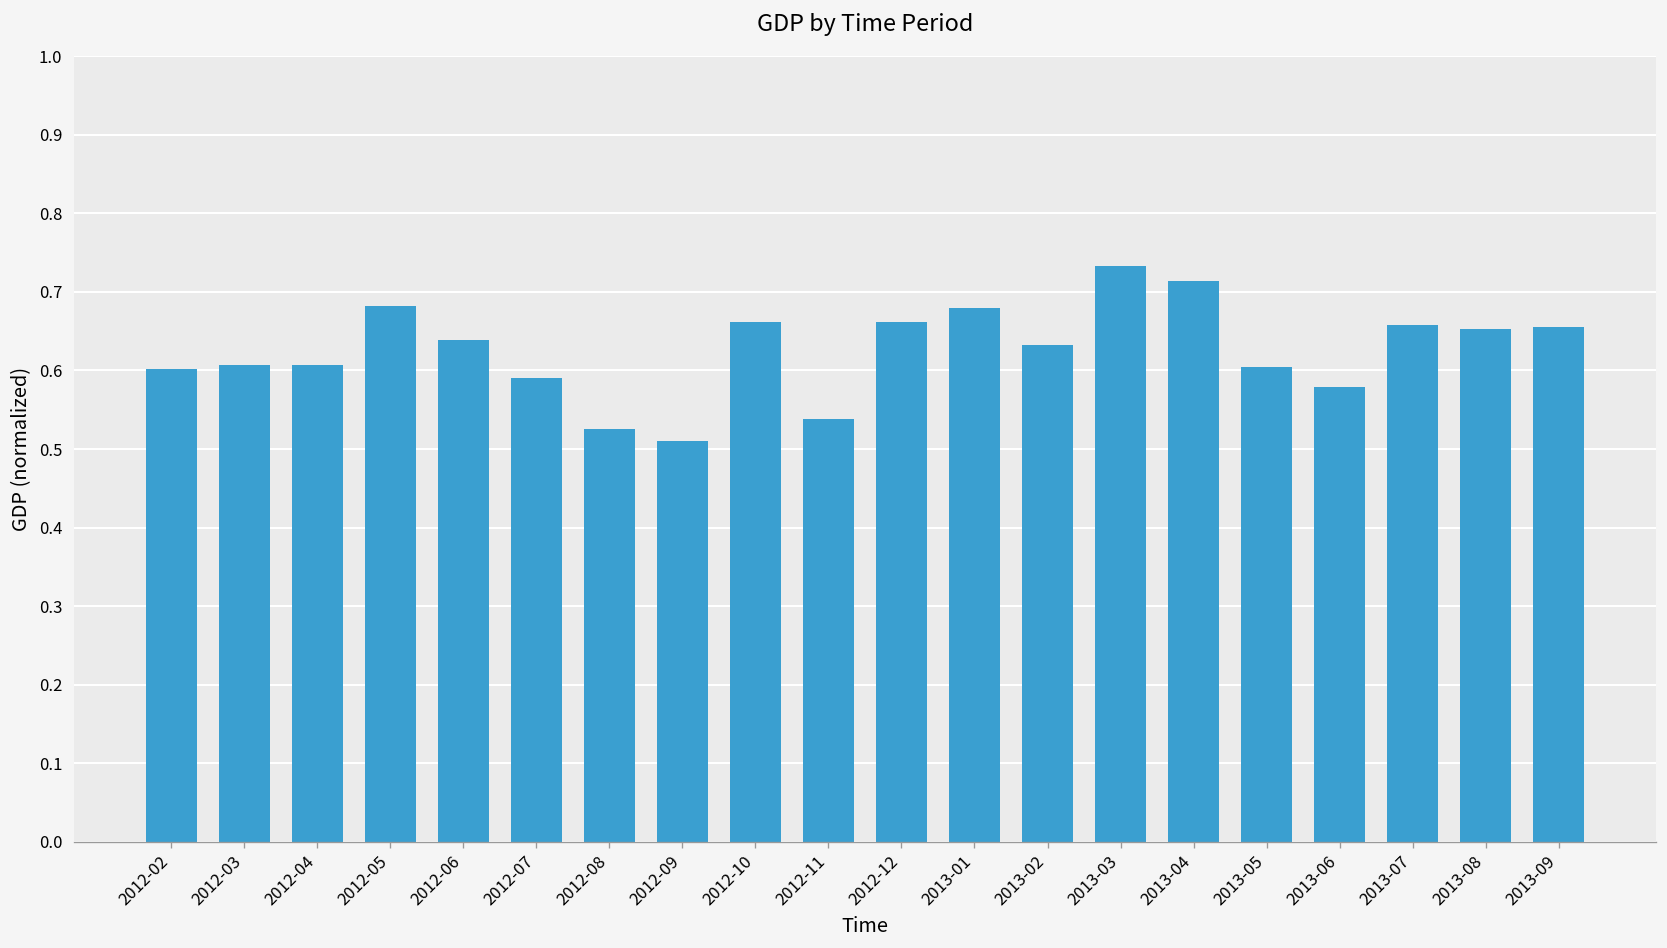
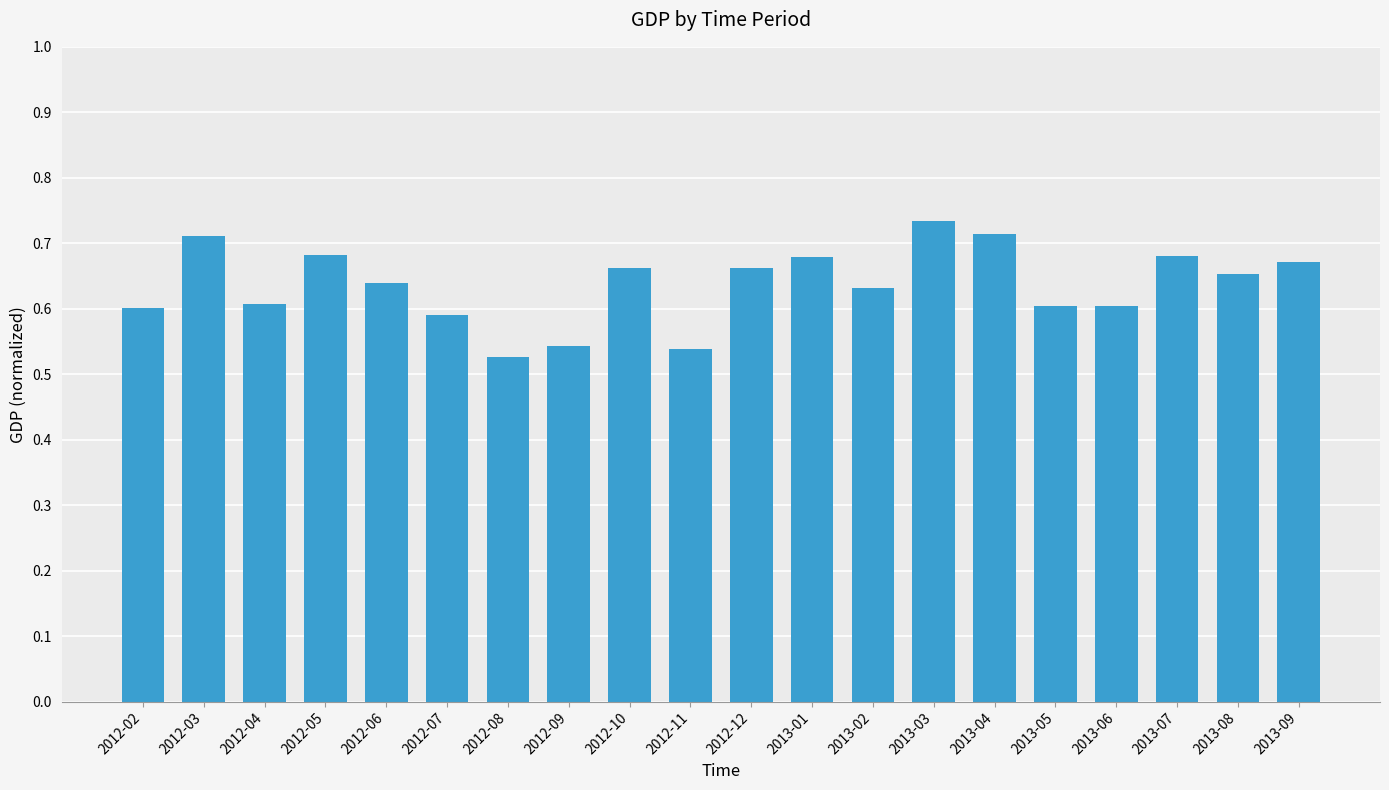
2012-03: 0.61 -> 0.71
2012-09: 0.51 -> 0.54
2013-06: 0.58 -> 0.60
2013-07: 0.66 -> 0.68
2013-09: 0.66 -> 0.67
